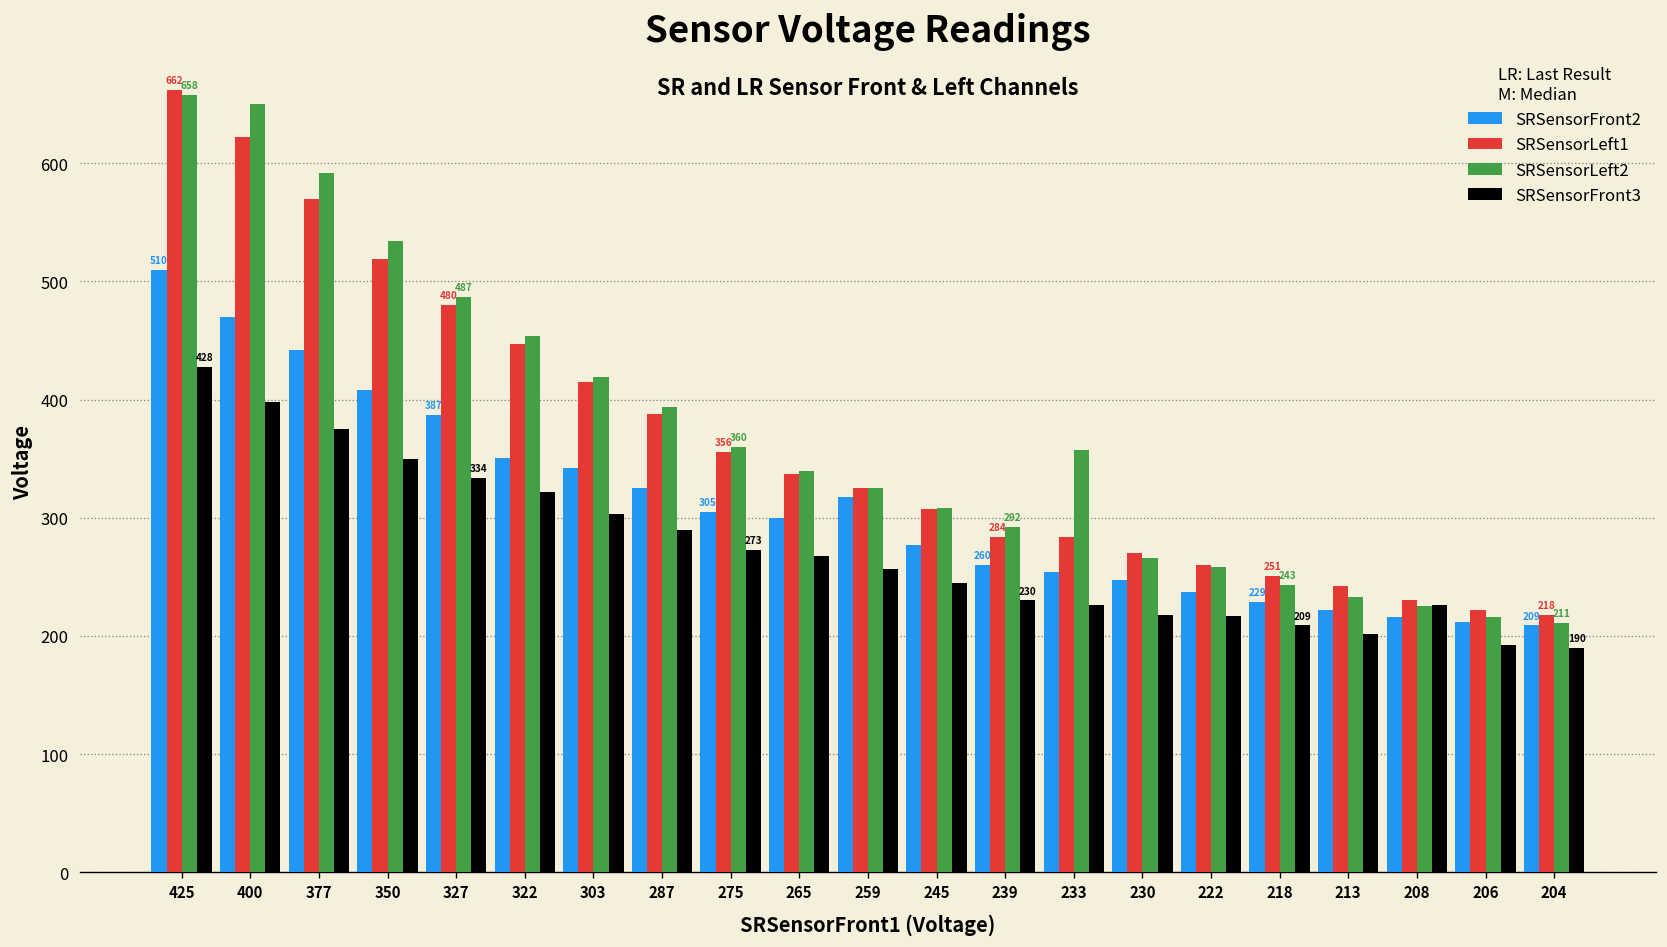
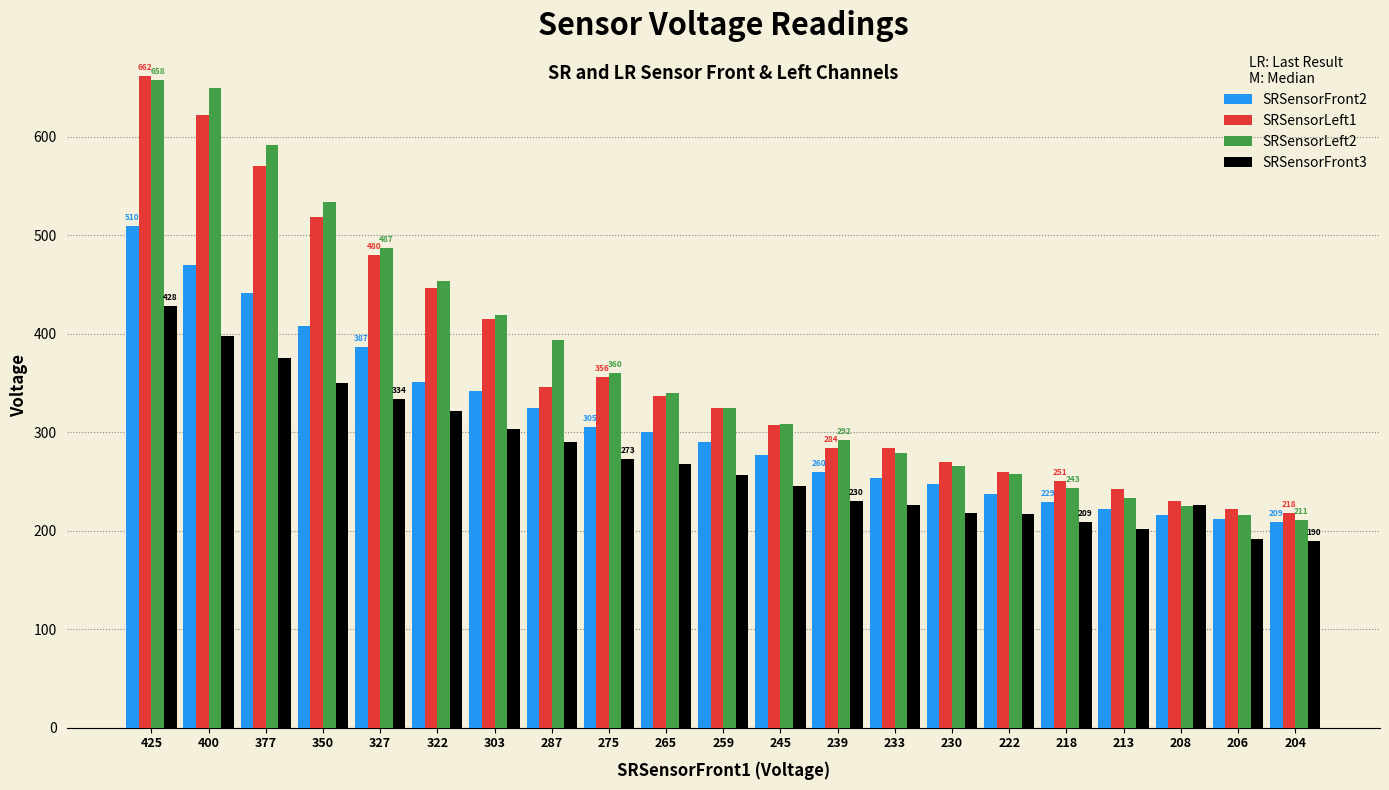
SRSensorLeft1, 287: 390 -> 350
SRSensorFront2, 259: 320 -> 290
SRSensorLeft2, 233: 360 -> 280
